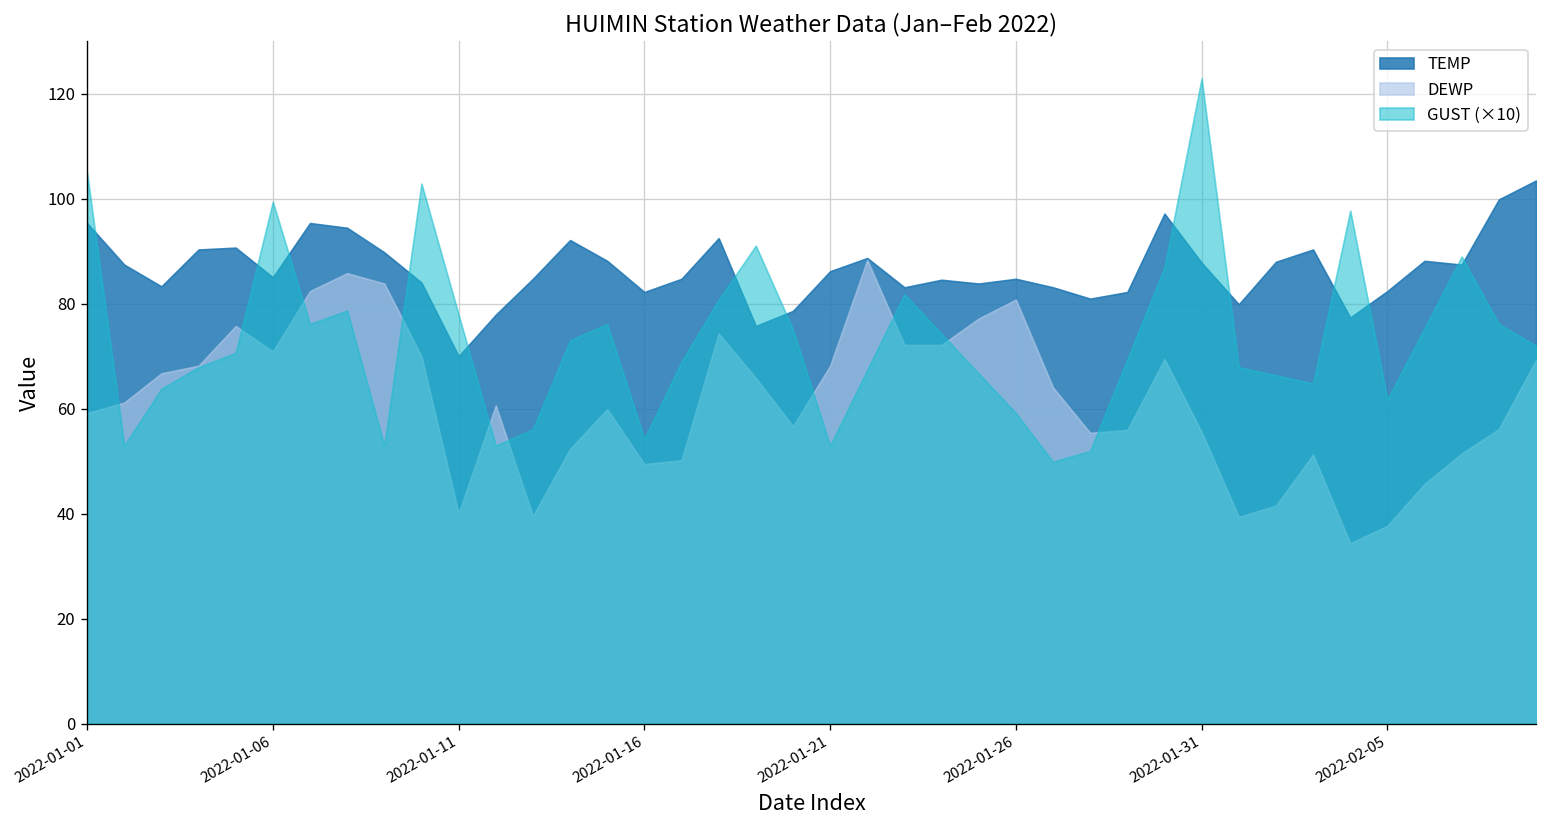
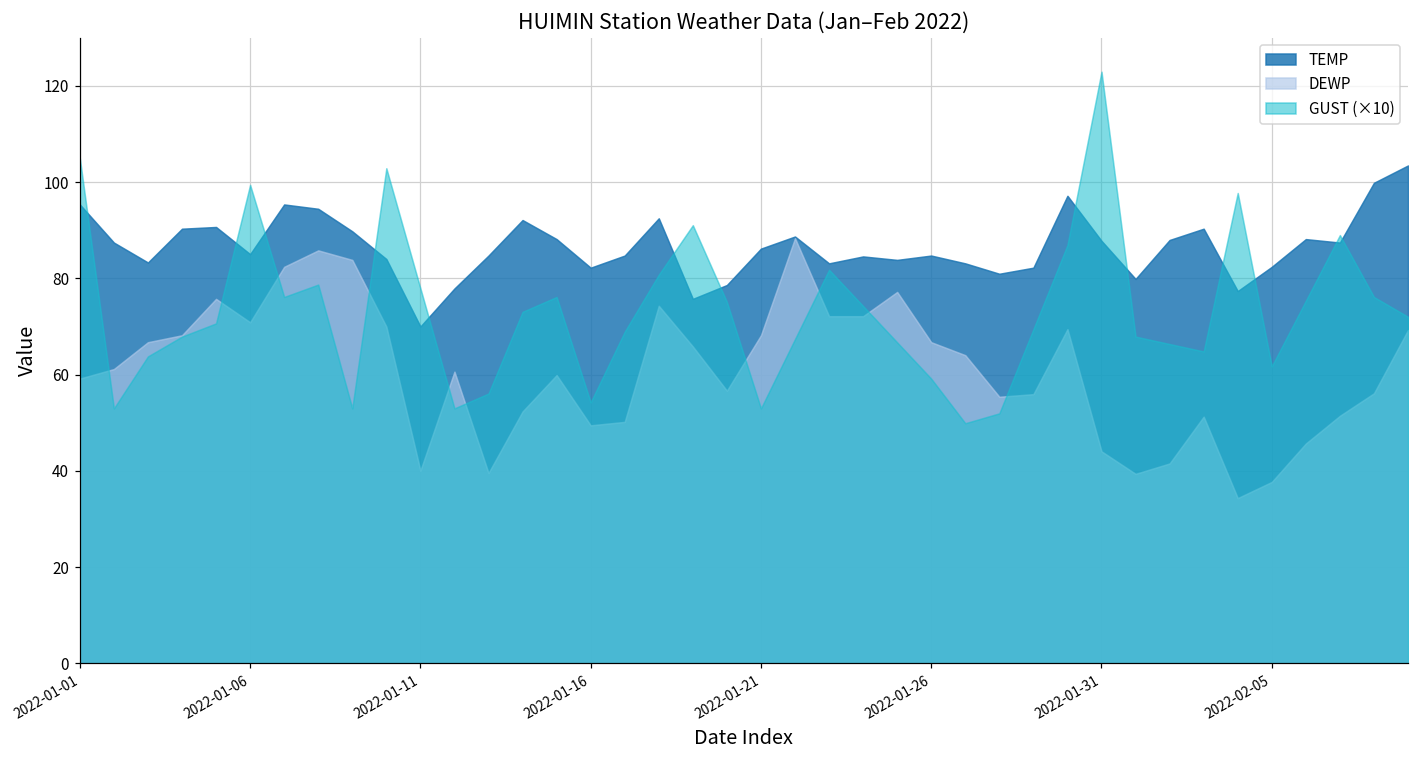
DEWP, 2022-01-26: 81 -> 67
DEWP, 2022-01-31: 56 -> 44
